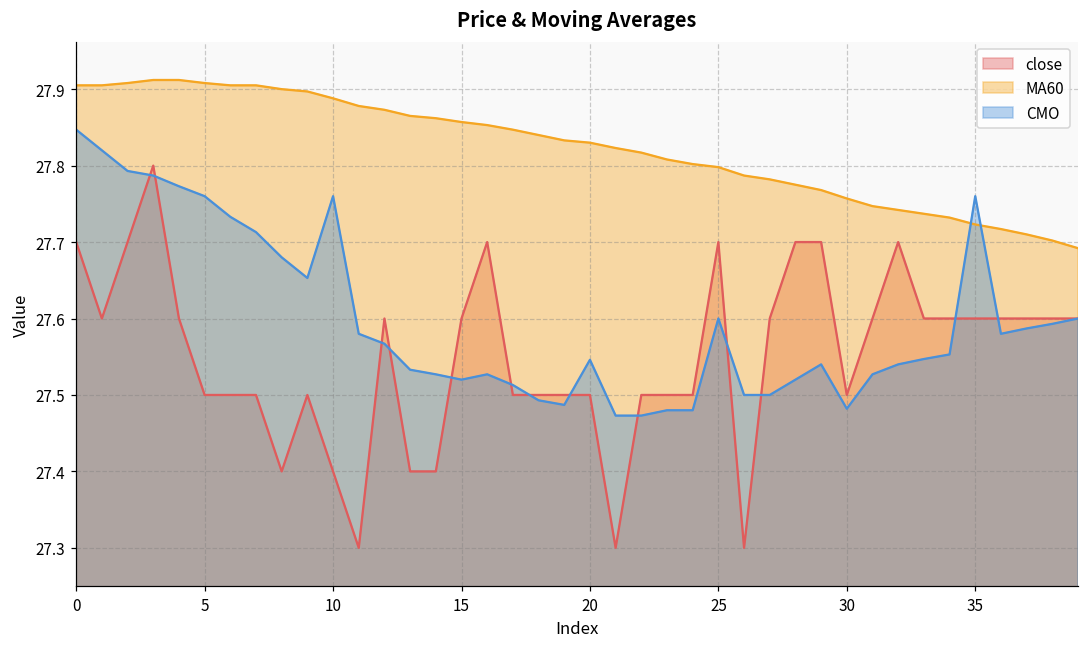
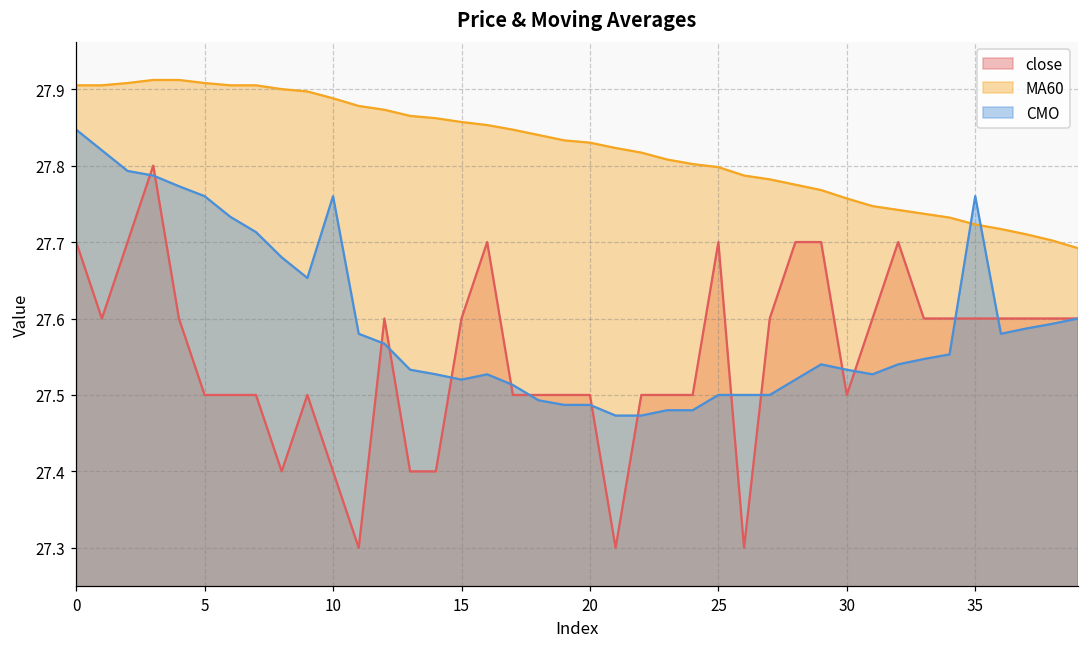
CMO, 20: 27.55 -> 27.49
CMO, 25: 27.6 -> 27.5
CMO, 30: 27.48 -> 27.53
